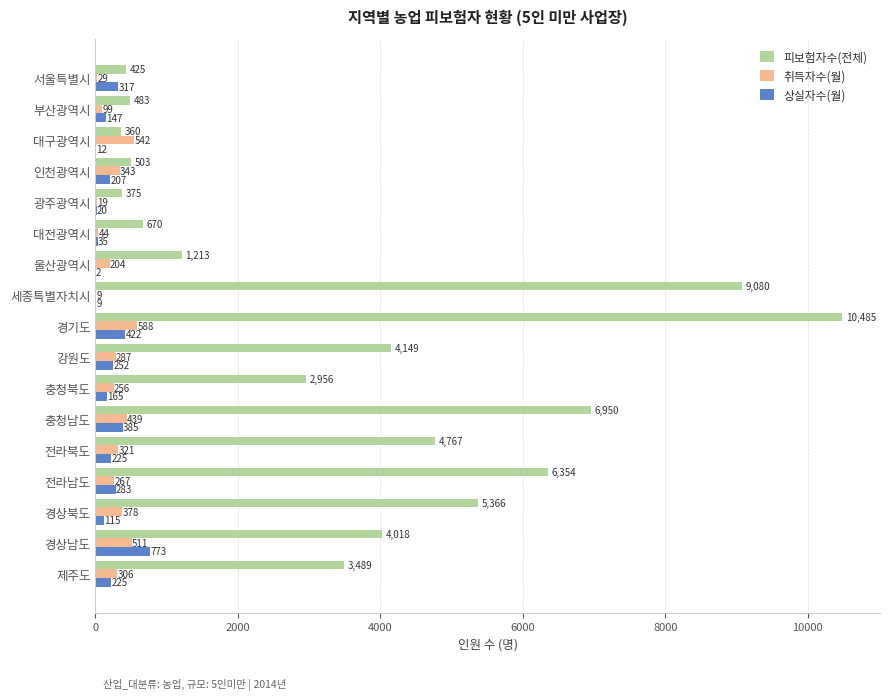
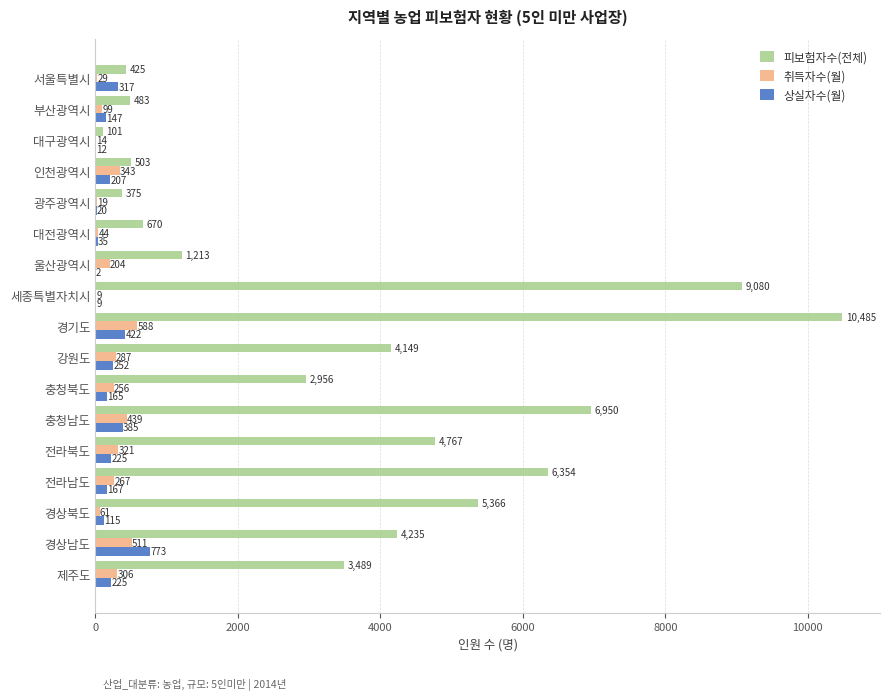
피보험자수(전체), 대구광역시: 360 -> 101
취득자수(월), 대구광역시: 542 -> 14
상실자수(월), 전라남도: 283 -> 167
취득자수(월), 경상북도: 378 -> 61
피보험자수(전체), 경상남도: 4,018 -> 4,235
